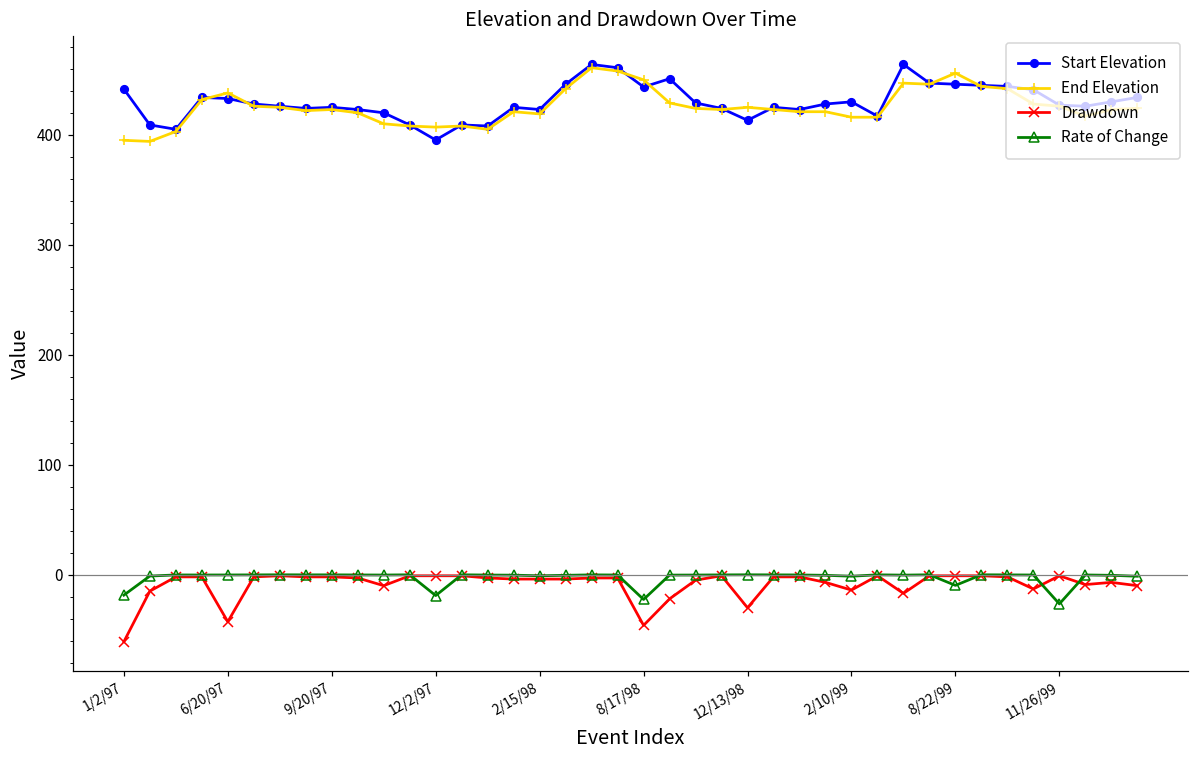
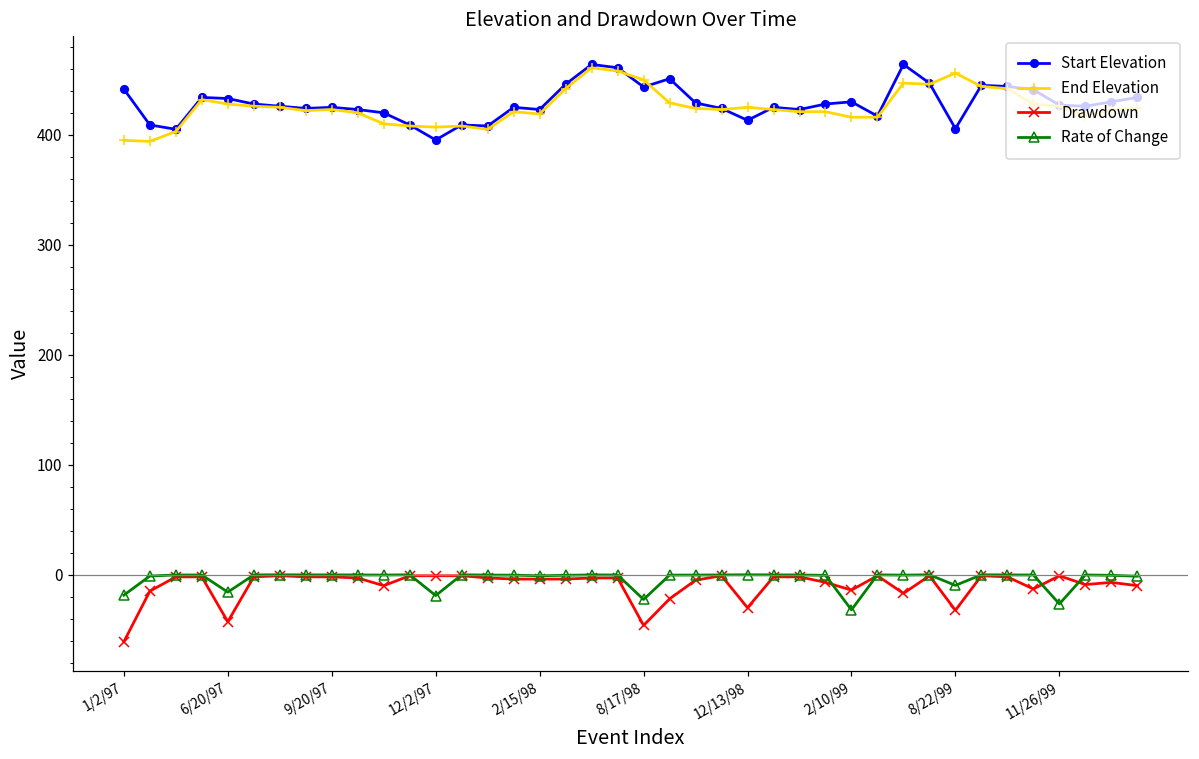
End Elevation, 6/20/97: 440 -> 430
Rate of Change, 6/20/97: 0 -> -20
Rate of Change, 2/10/99: 0 -> -30
Start Elevation, 8/22/99: 450 -> 410
Drawdown, 8/22/99: 0 -> -30
